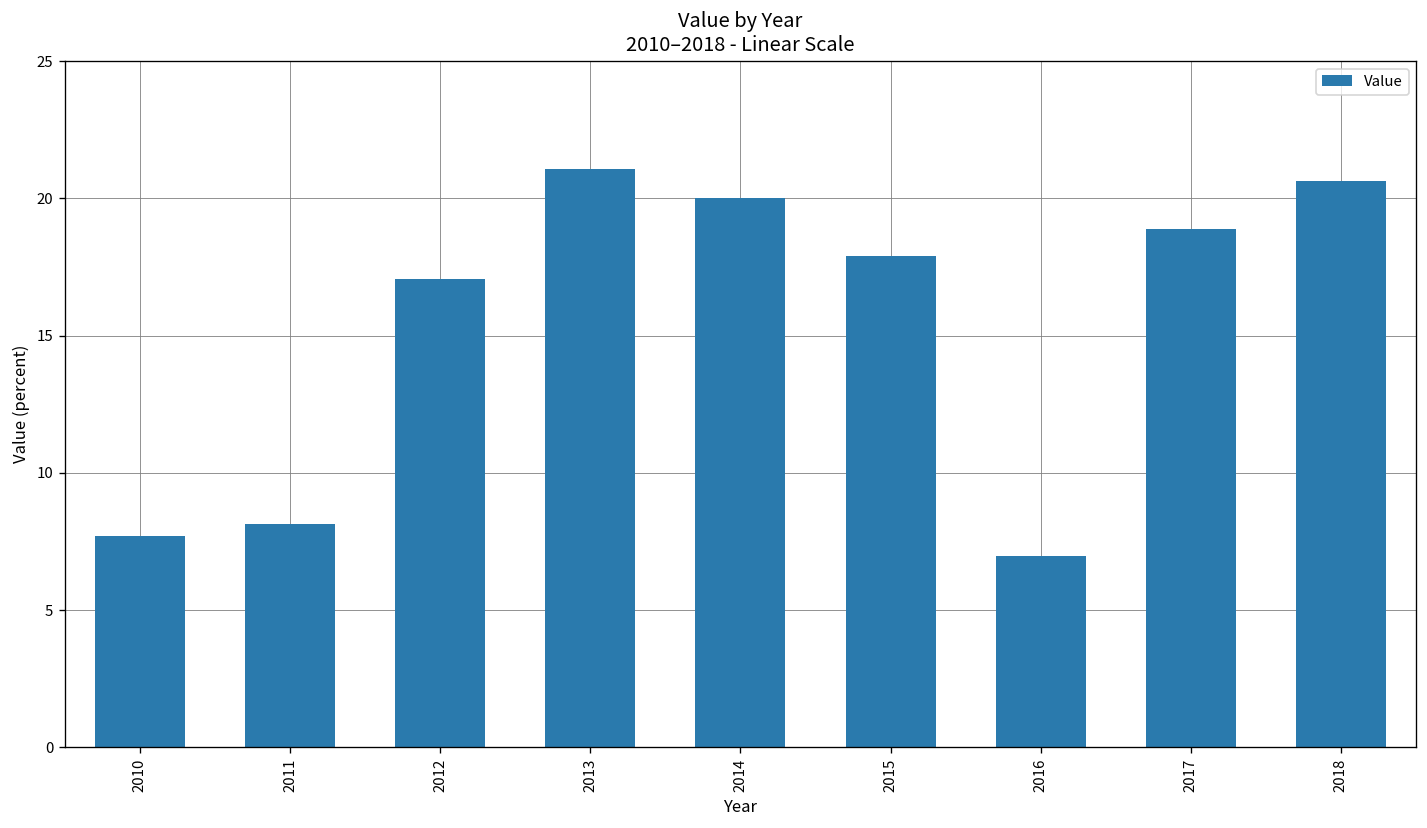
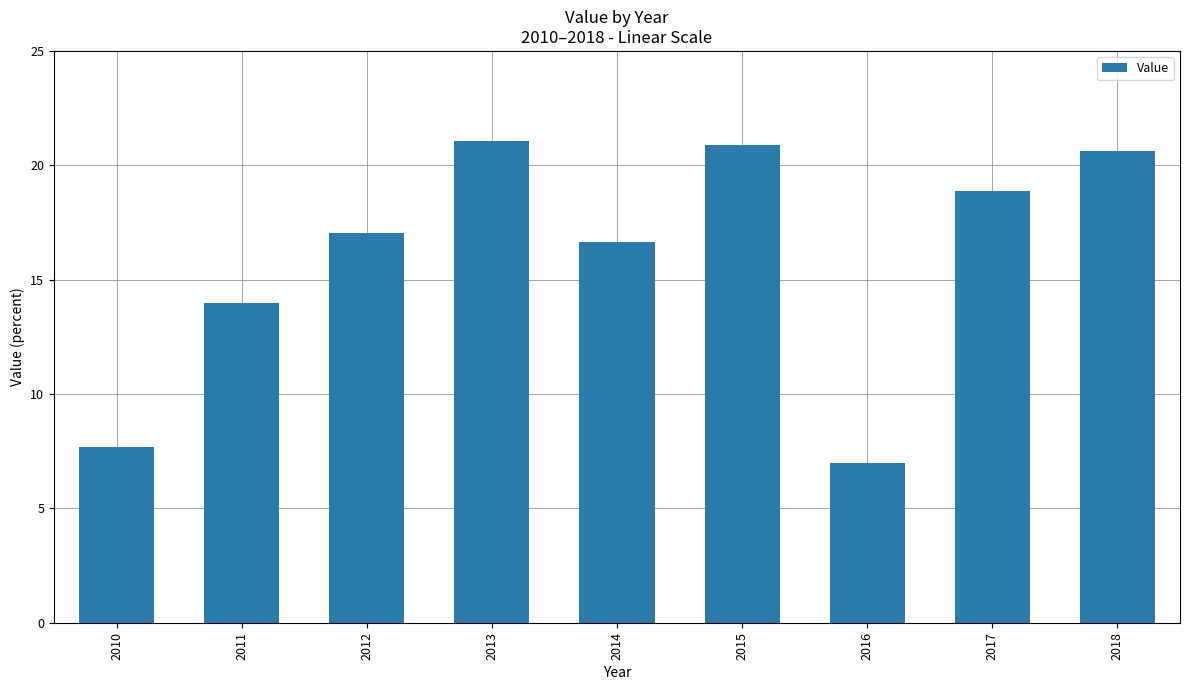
2011: 8.1 -> 14.0
2014: 20.0 -> 16.6
2015: 17.9 -> 20.9
